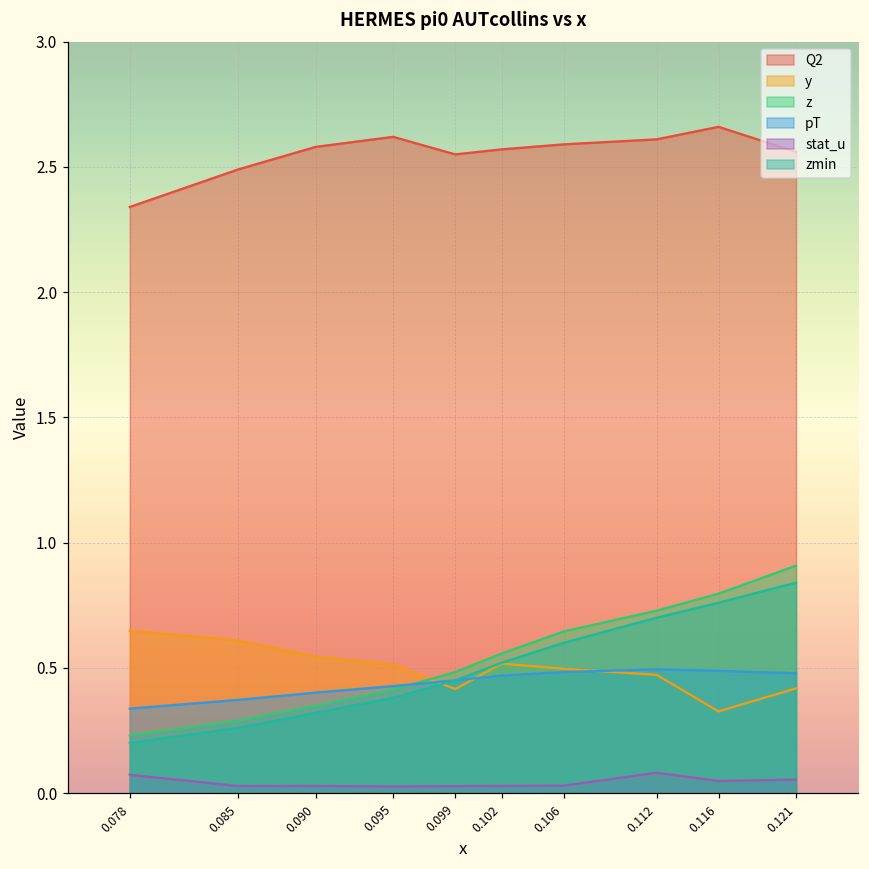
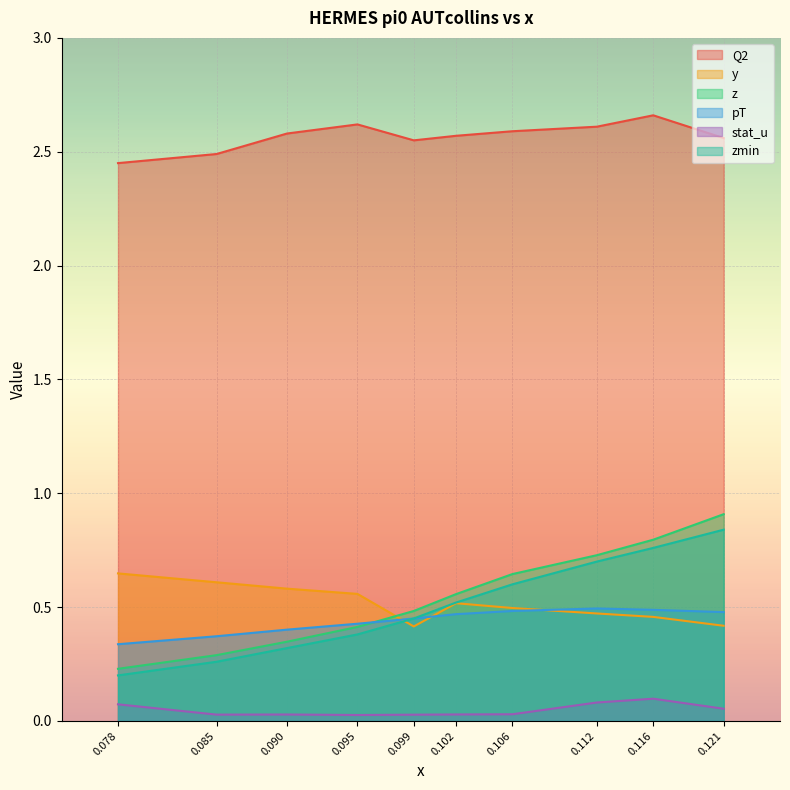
Q2, 0.078: 2.34 -> 2.45
y, 0.090: 0.54 -> 0.58
y, 0.095: 0.51 -> 0.56
y, 0.116: 0.33 -> 0.46
stat_u, 0.116: 0.05 -> 0.10
